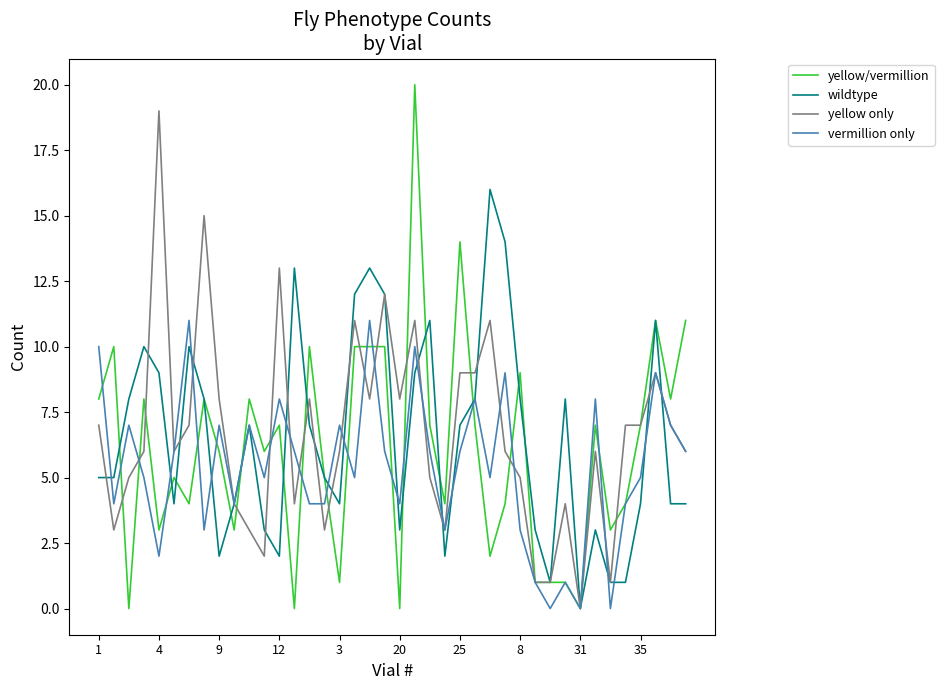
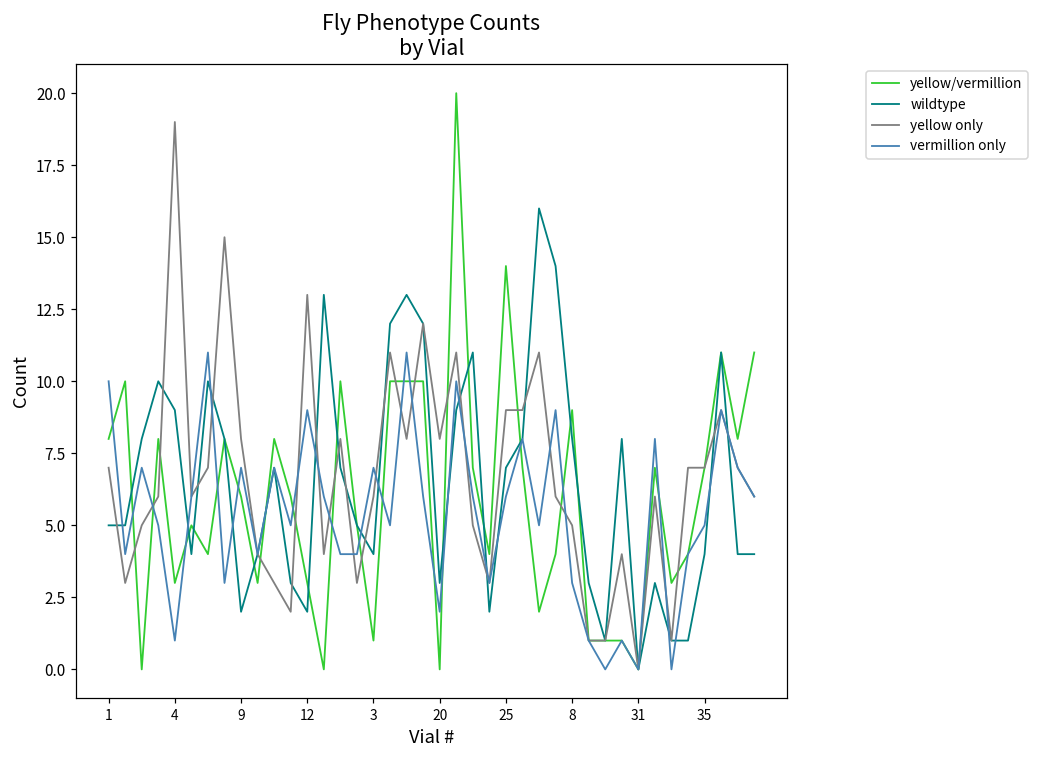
vermillion only, 4: 2 -> 1
yellow/vermillion, 12: 7 -> 3
vermillion only, 12: 8 -> 9
vermillion only, 20: 4 -> 2
